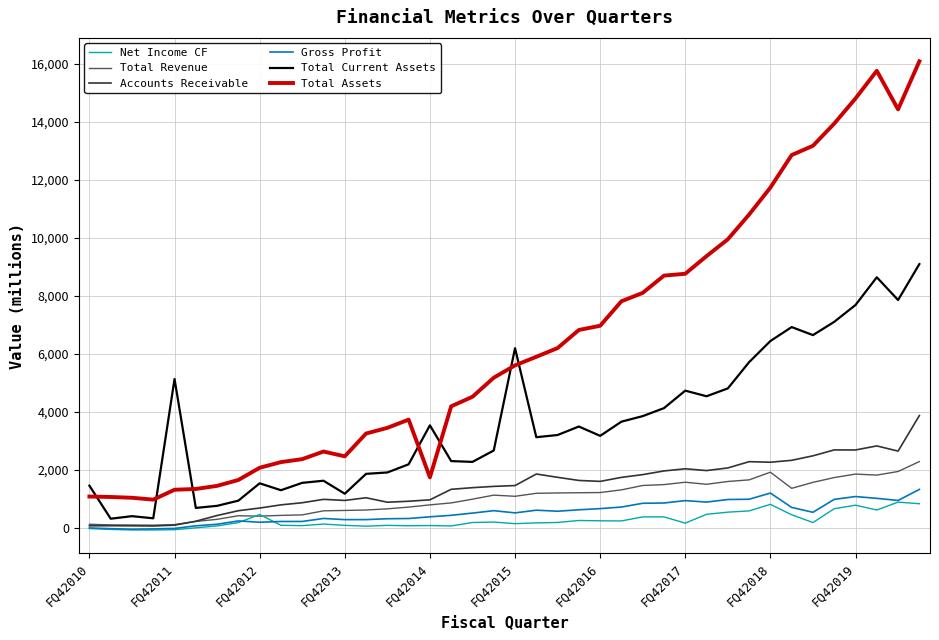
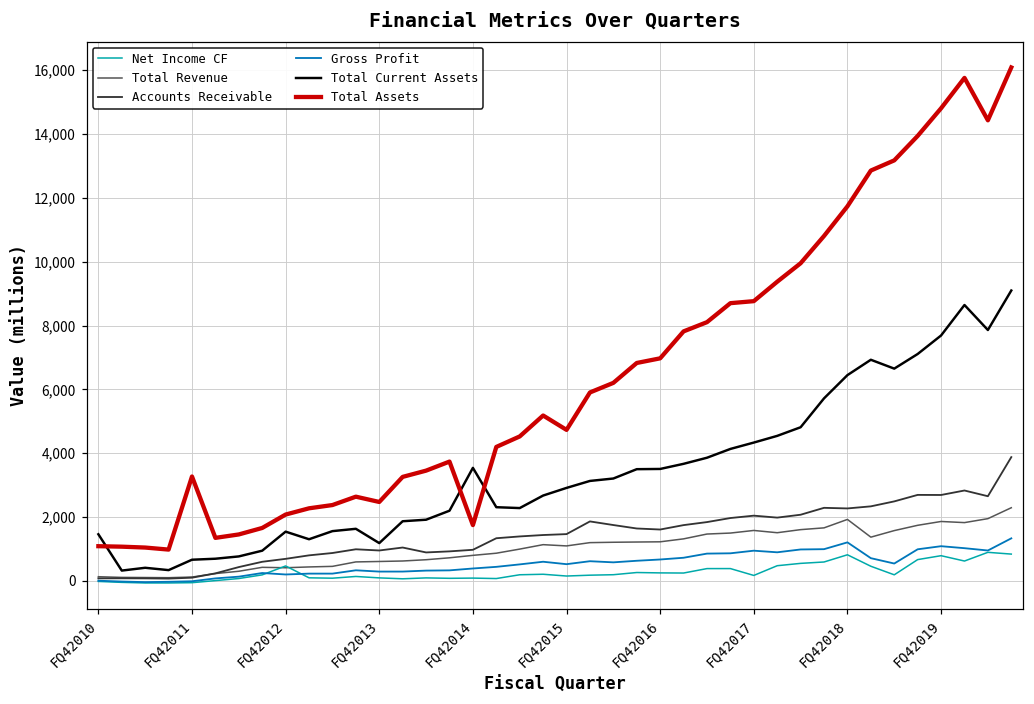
Total Current Assets, FQ42011: 5,100 -> 700
Total Assets, FQ42011: 1,300 -> 3,300
Total Current Assets, FQ42015: 6,200 -> 2,900
Total Assets, FQ42015: 5,600 -> 4,700
Total Current Assets, FQ42016: 3,200 -> 3,500
Total Current Assets, FQ42017: 4,700 -> 4,300
